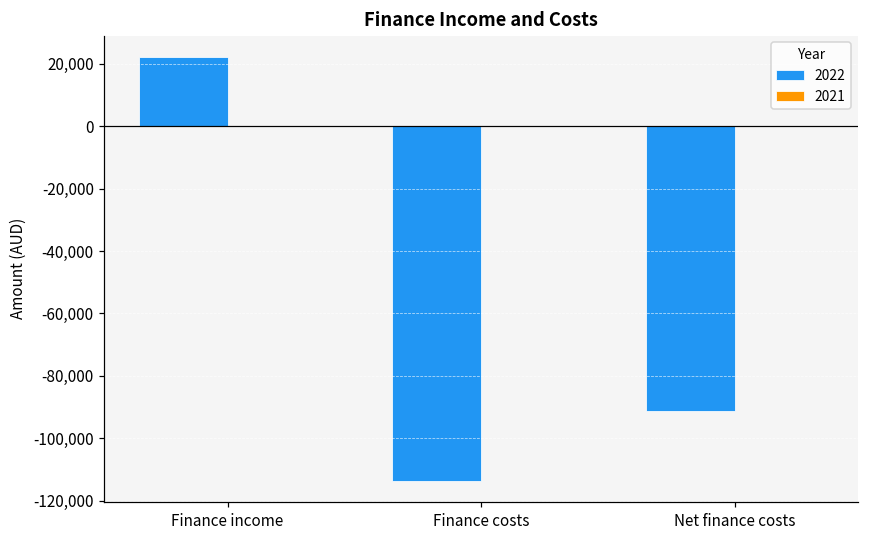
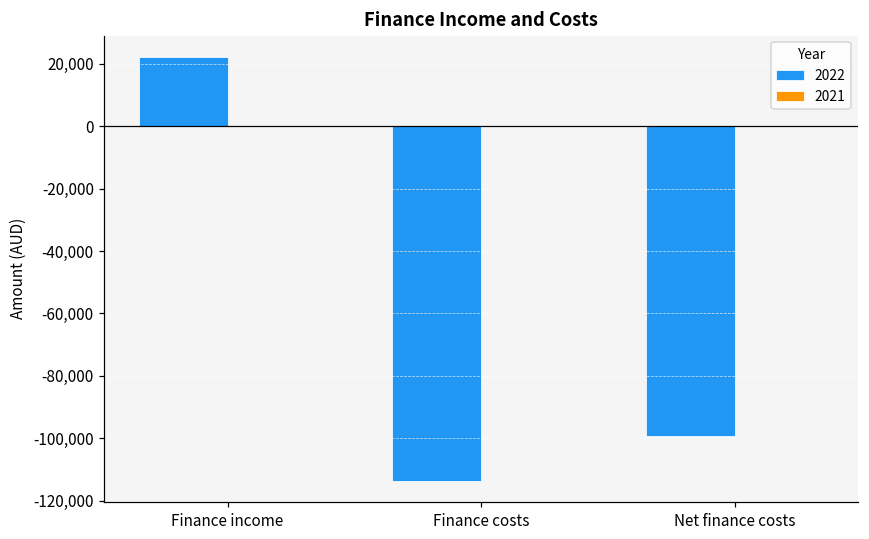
2022, Net finance costs: -91,000 -> -99,000
